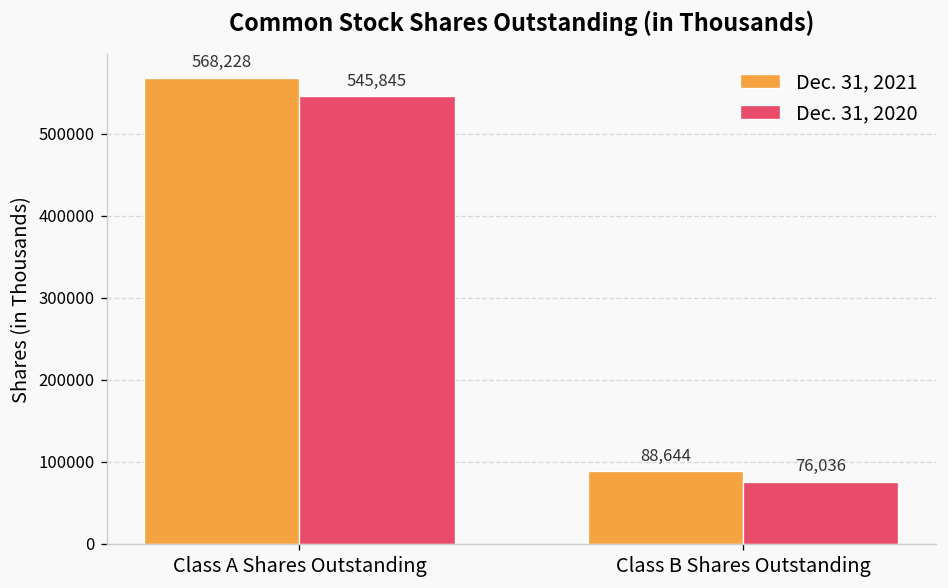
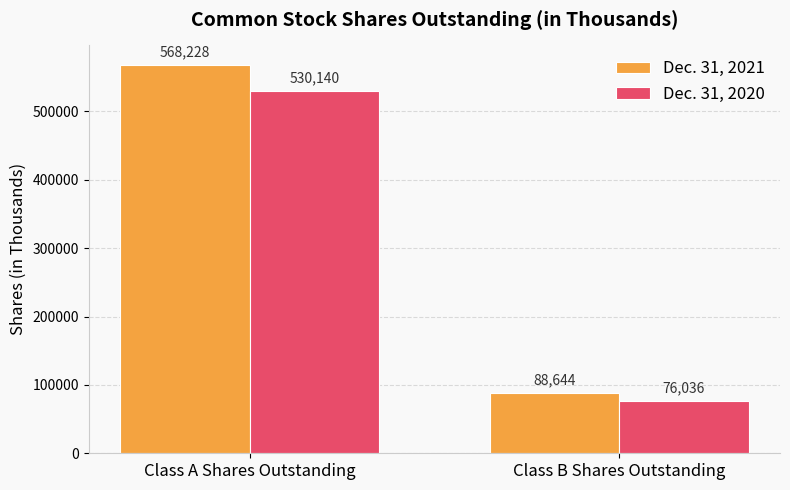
Dec. 31, 2020, Class A Shares Outstanding: 545,845 -> 530,140
